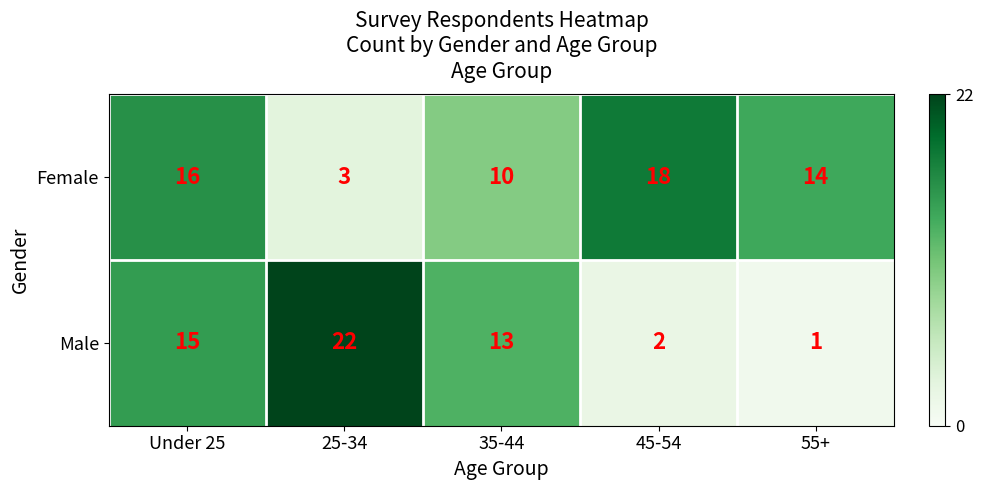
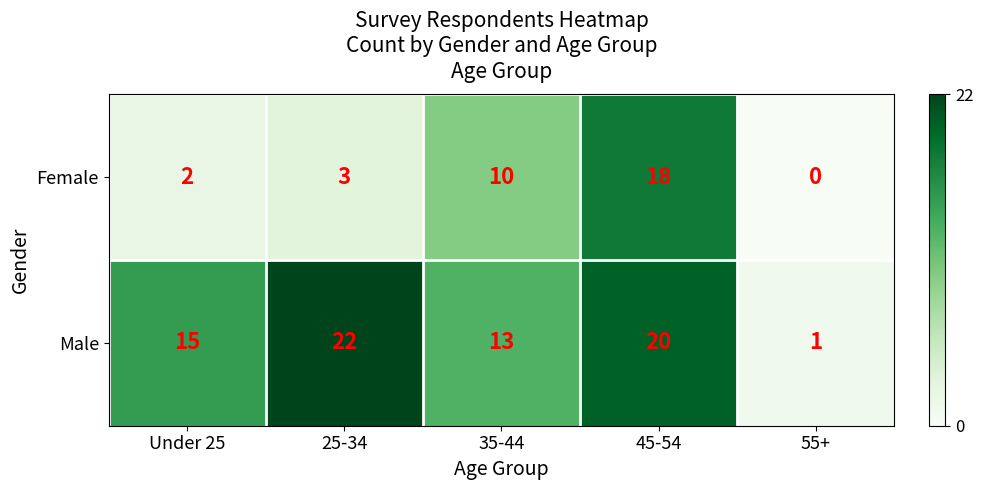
Female, Under 25: 16 -> 2
Female, 55+: 14 -> 0
Male, 45-54: 2 -> 20
